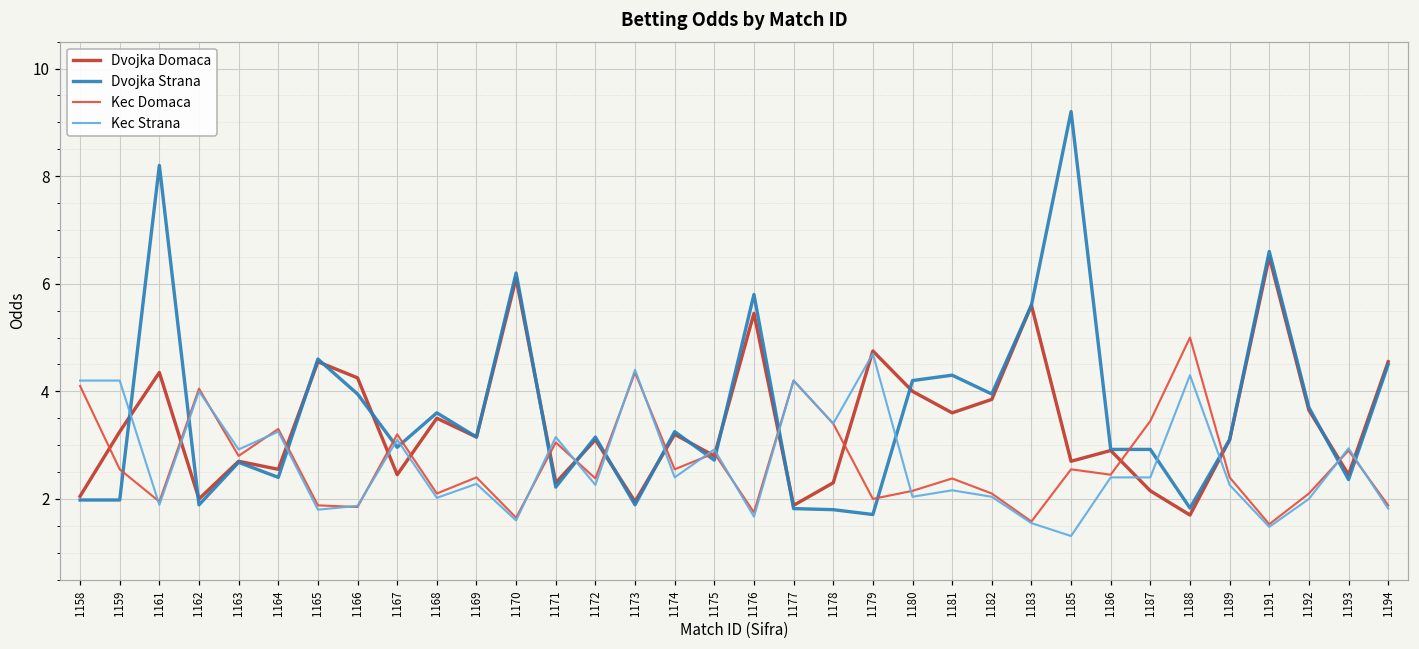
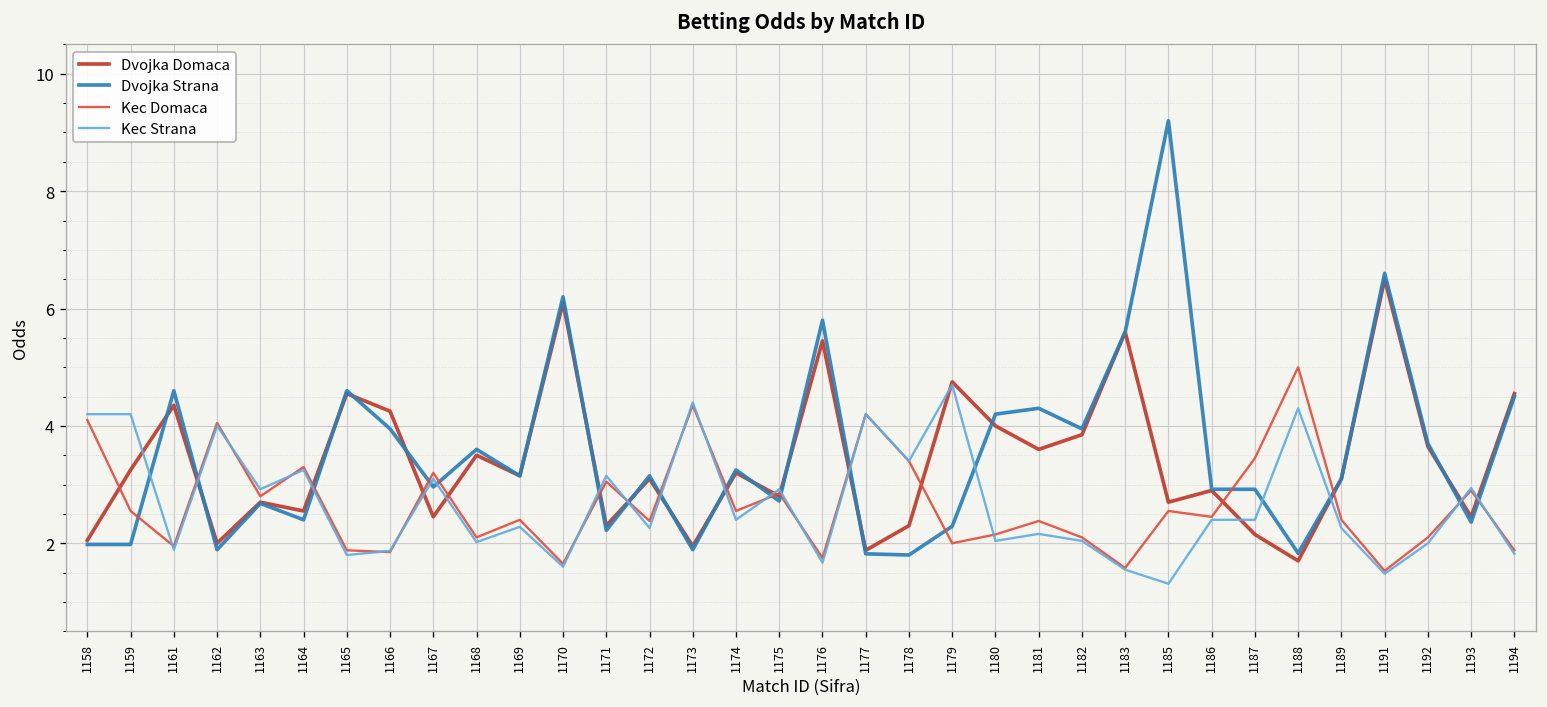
Dvojka Strana, 1161: 8.2 -> 4.6
Dvojka Strana, 1179: 1.7 -> 2.3
